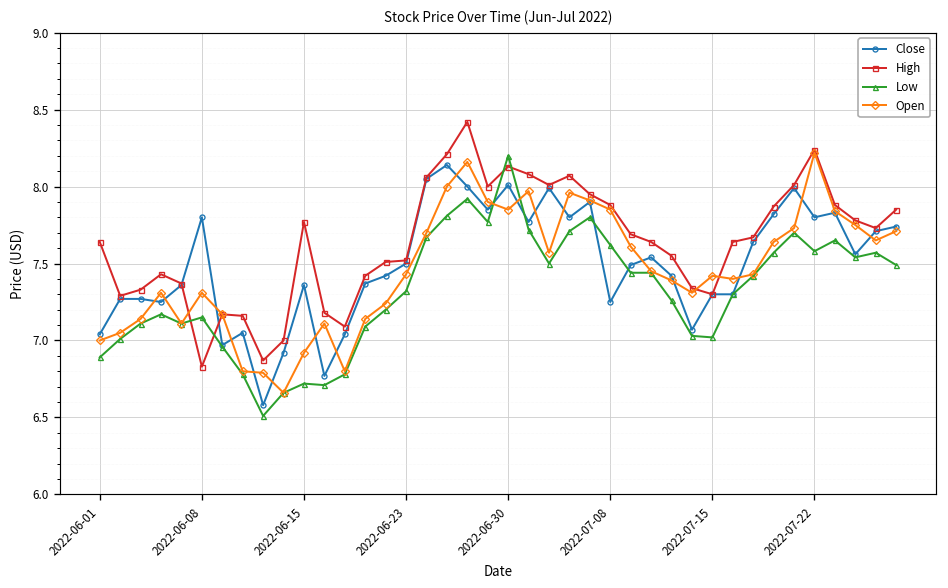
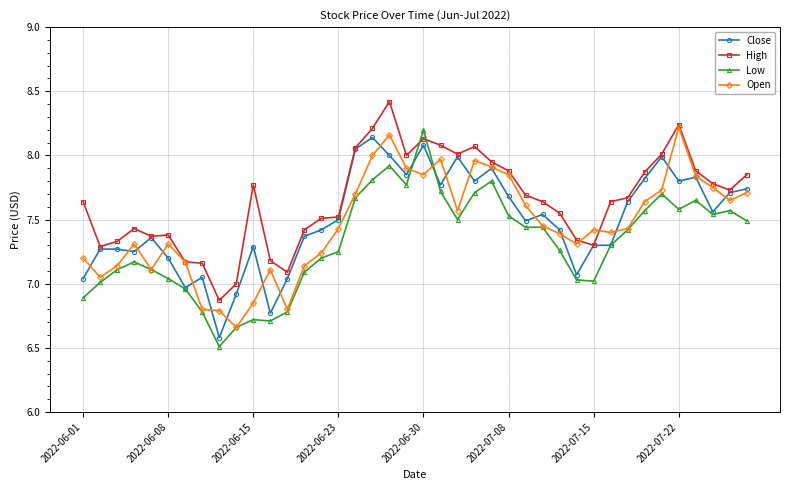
Open, 2022-06-01: 7.0 -> 7.2
Close, 2022-06-08: 7.8 -> 7.2
High, 2022-06-08: 6.83 -> 7.38
Low, 2022-06-08: 7.15 -> 7.04
Close, 2022-06-15: 7.36 -> 7.29
Open, 2022-06-15: 6.92 -> 6.85
Low, 2022-06-23: 7.32 -> 7.25
Close, 2022-06-30: 8.01 -> 8.08
Close, 2022-07-08: 7.25 -> 7.68
Low, 2022-07-08: 7.62 -> 7.53
